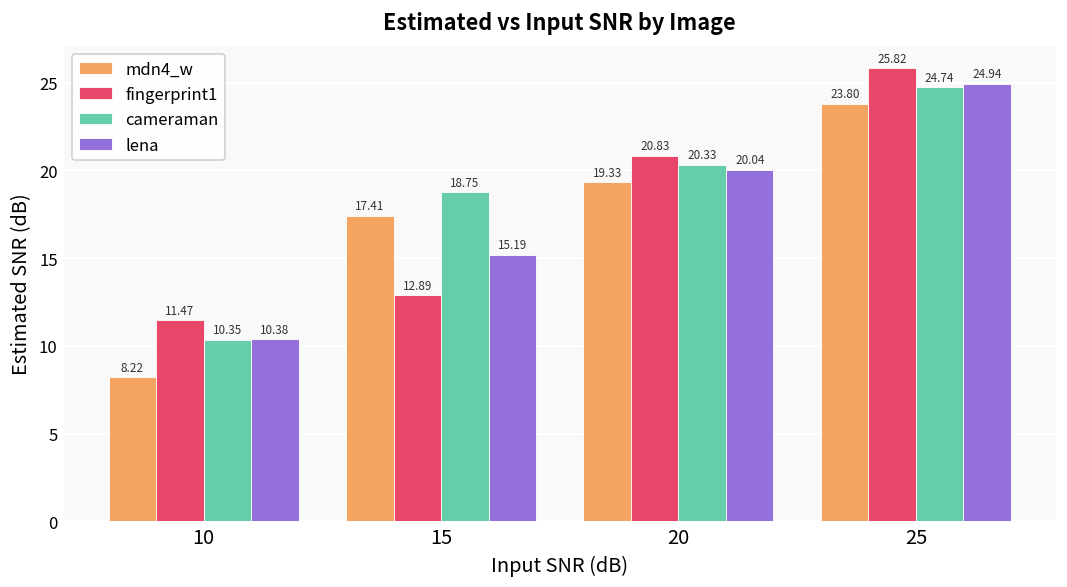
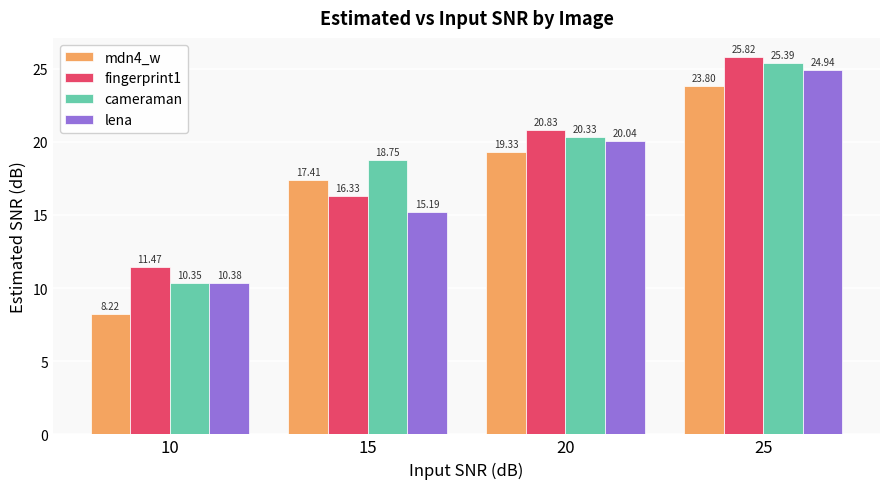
fingerprint1, 15: 12.89 -> 16.33
cameraman, 25: 24.74 -> 25.39
